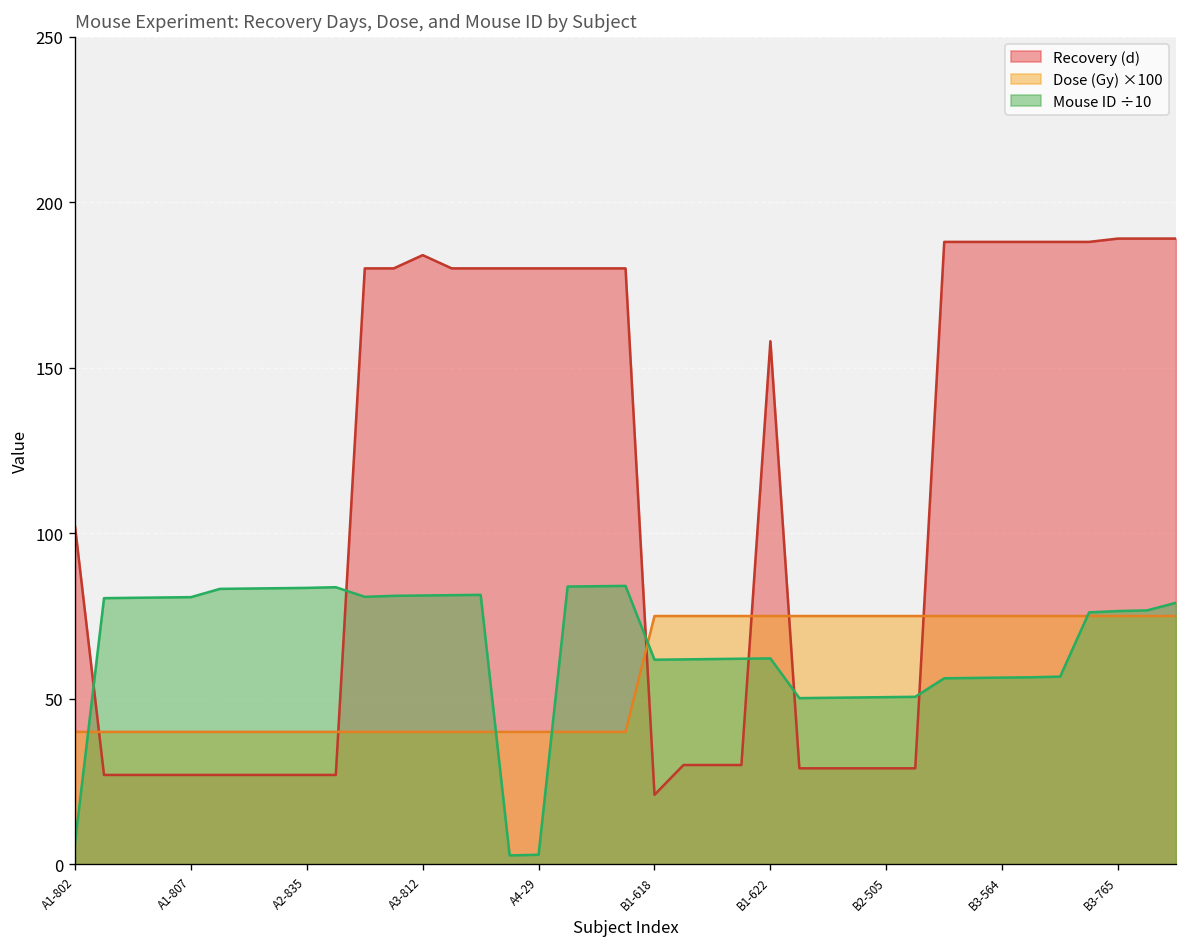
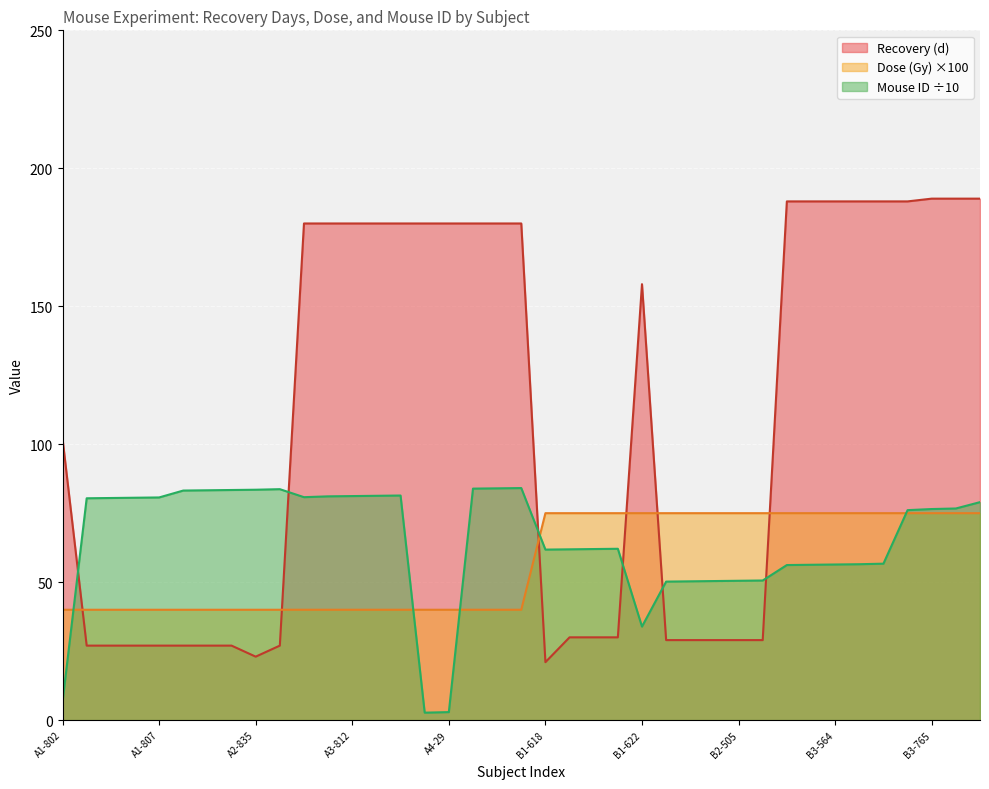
Recovery (d), A2-835: 27 -> 23
Recovery (d), A3-812: 184 -> 180
Mouse ID ÷10, B1-622: 62 -> 34
